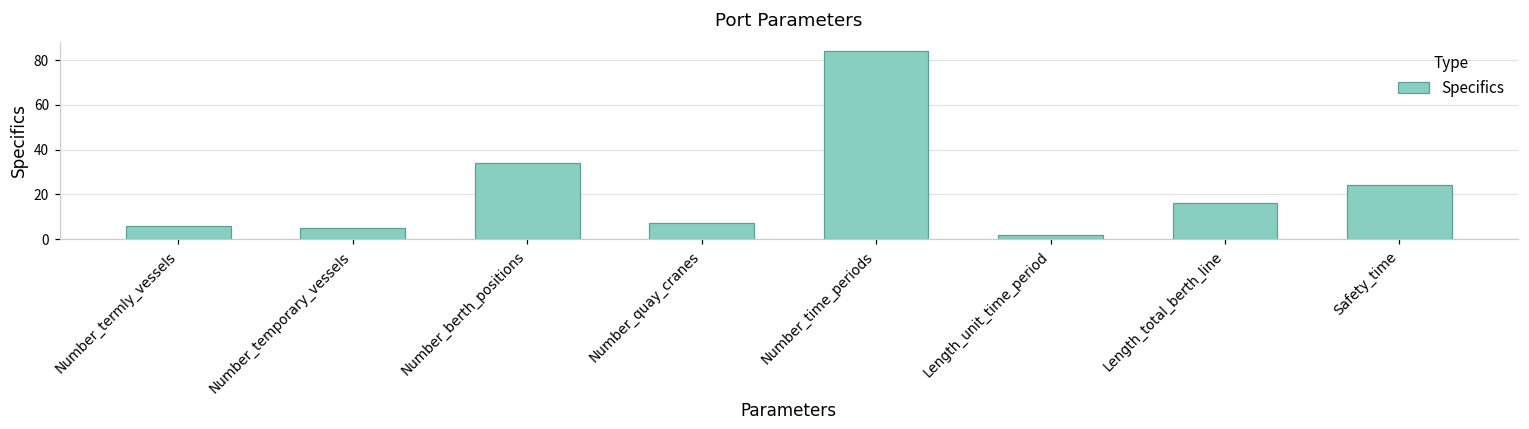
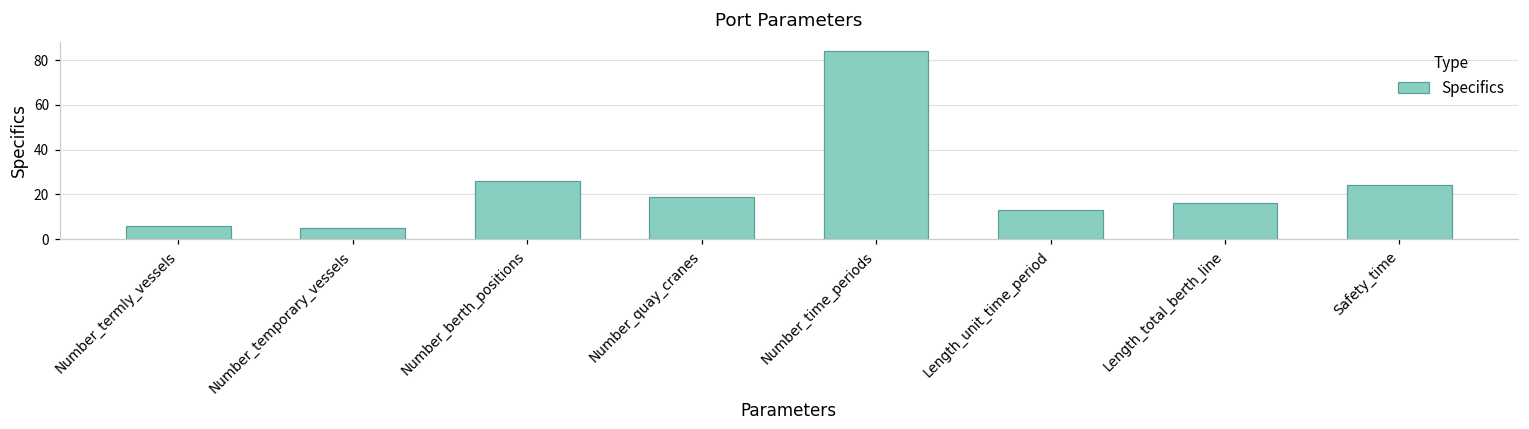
Number_berth_positions: 34 -> 26
Number_quay_cranes: 7 -> 19
Length_unit_time_period: 2 -> 13
